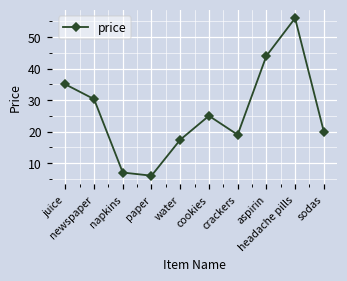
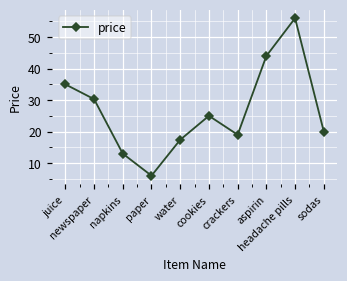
napkins: 7 -> 13
